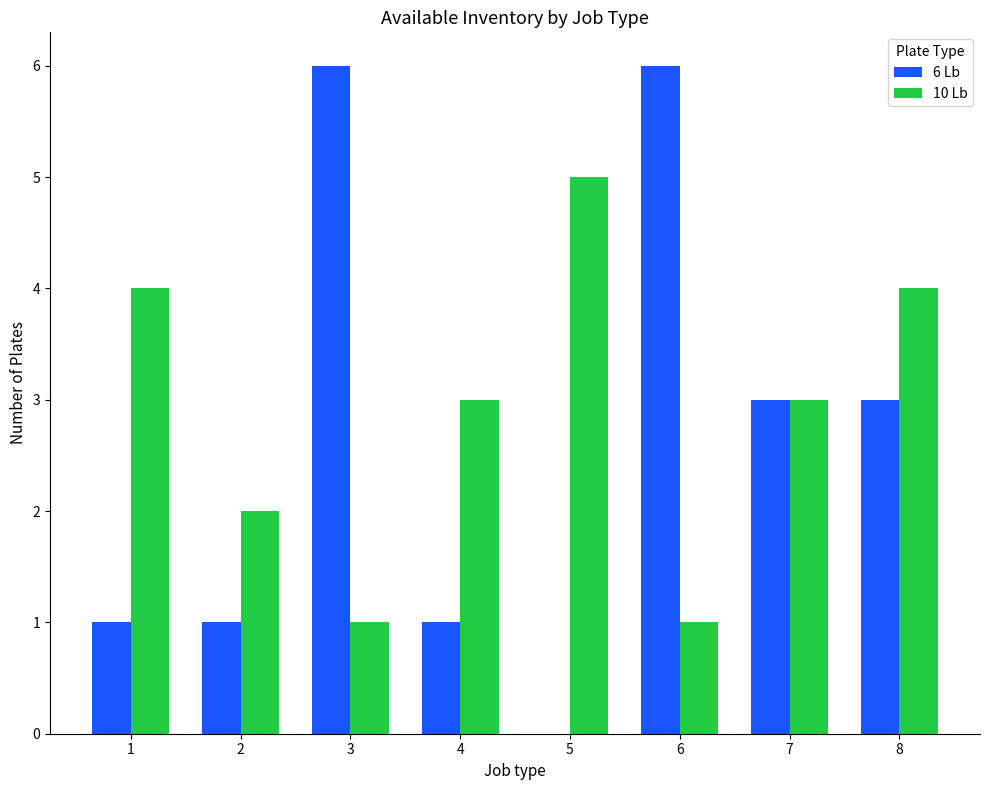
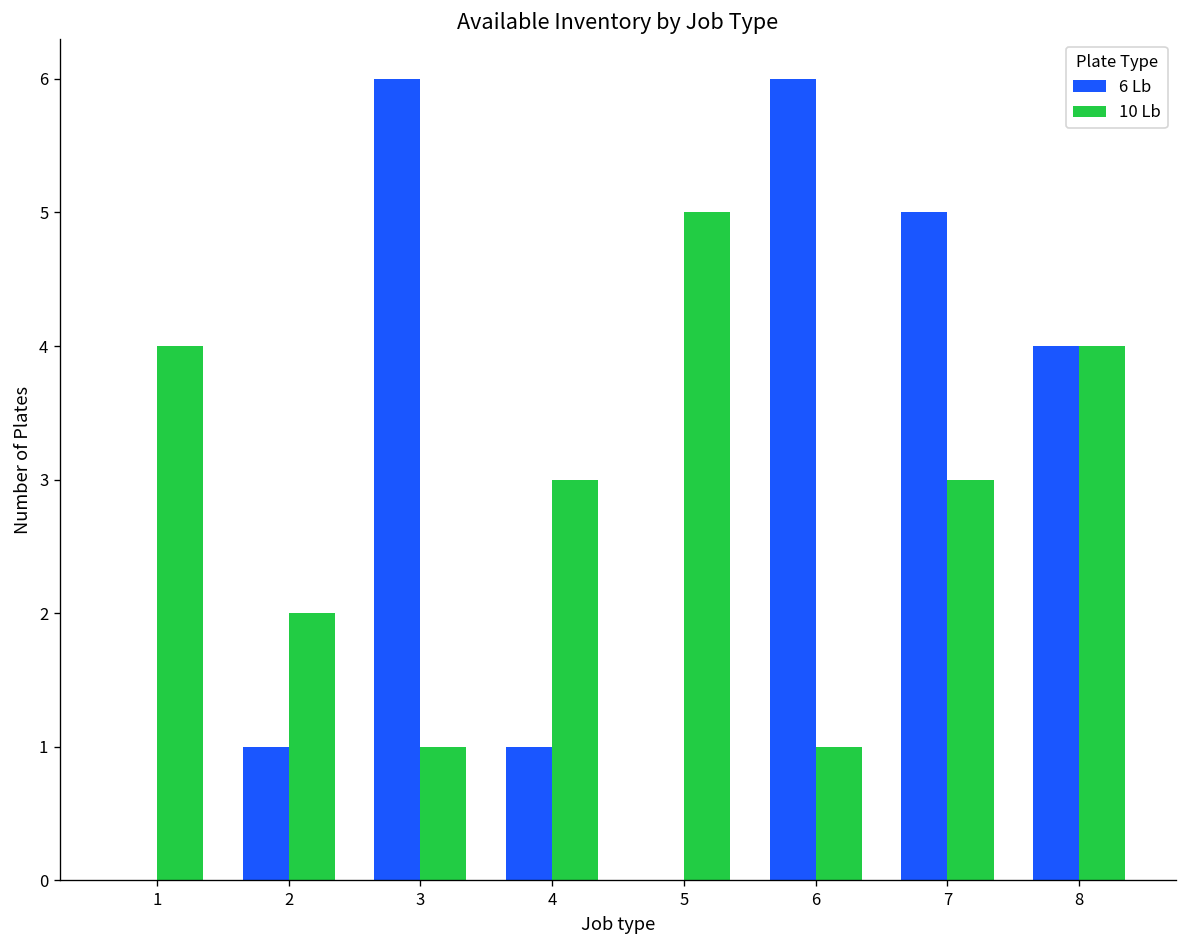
6 Lb, 1: 1 -> 0
6 Lb, 7: 3 -> 5
6 Lb, 8: 3 -> 4
